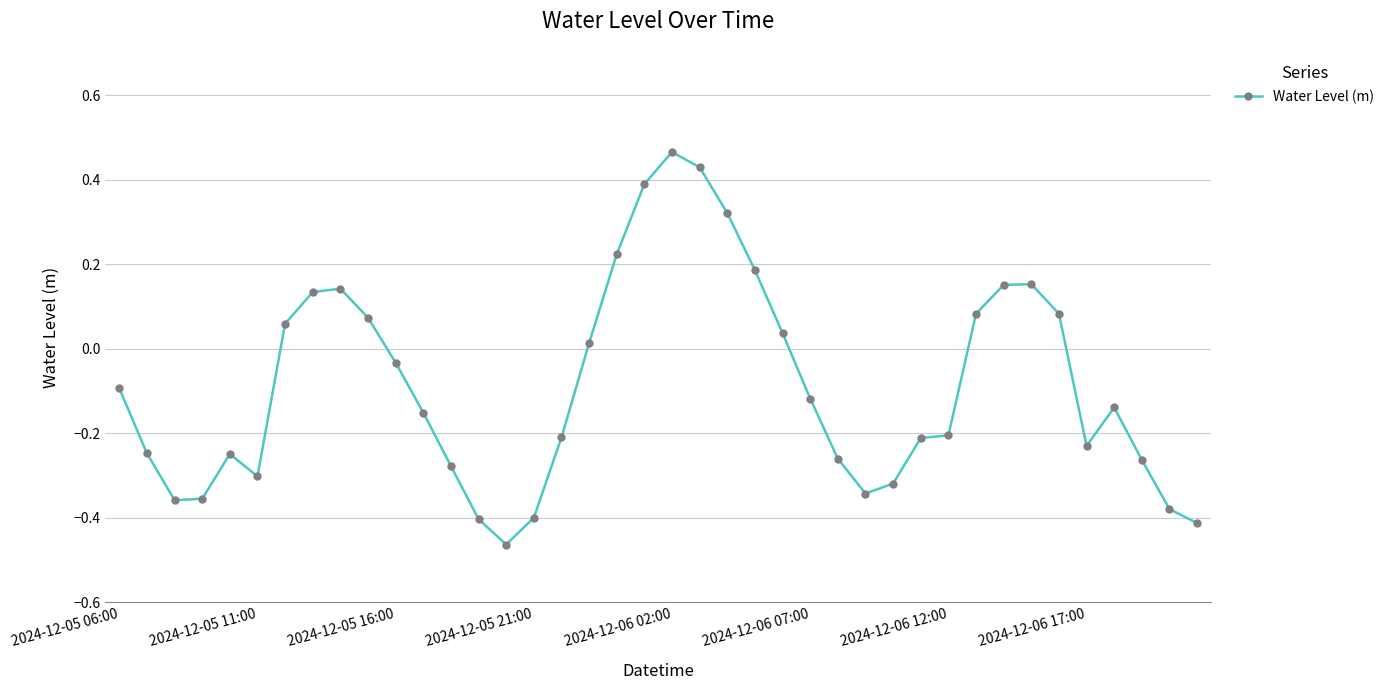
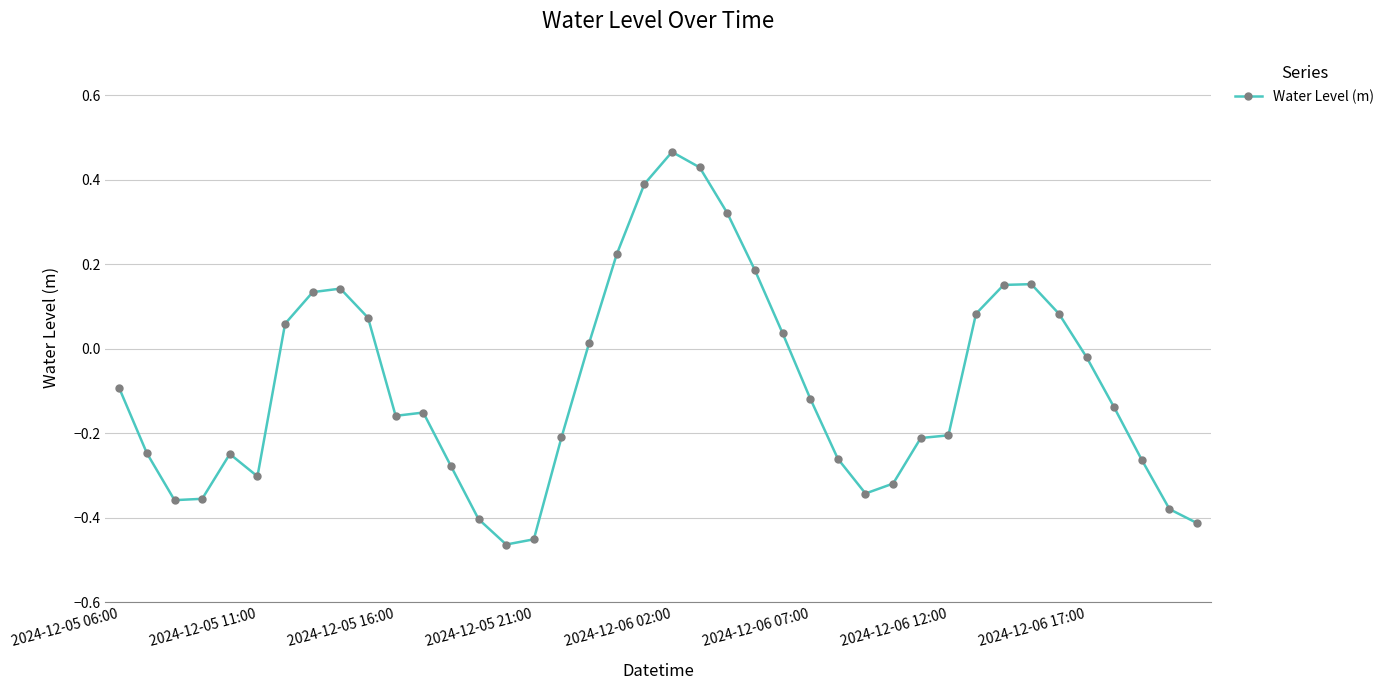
2024-12-05 16:00: -0.03 -> -0.16
2024-12-05 21:00: -0.40 -> -0.45
2024-12-06 17:00: -0.23 -> -0.02
